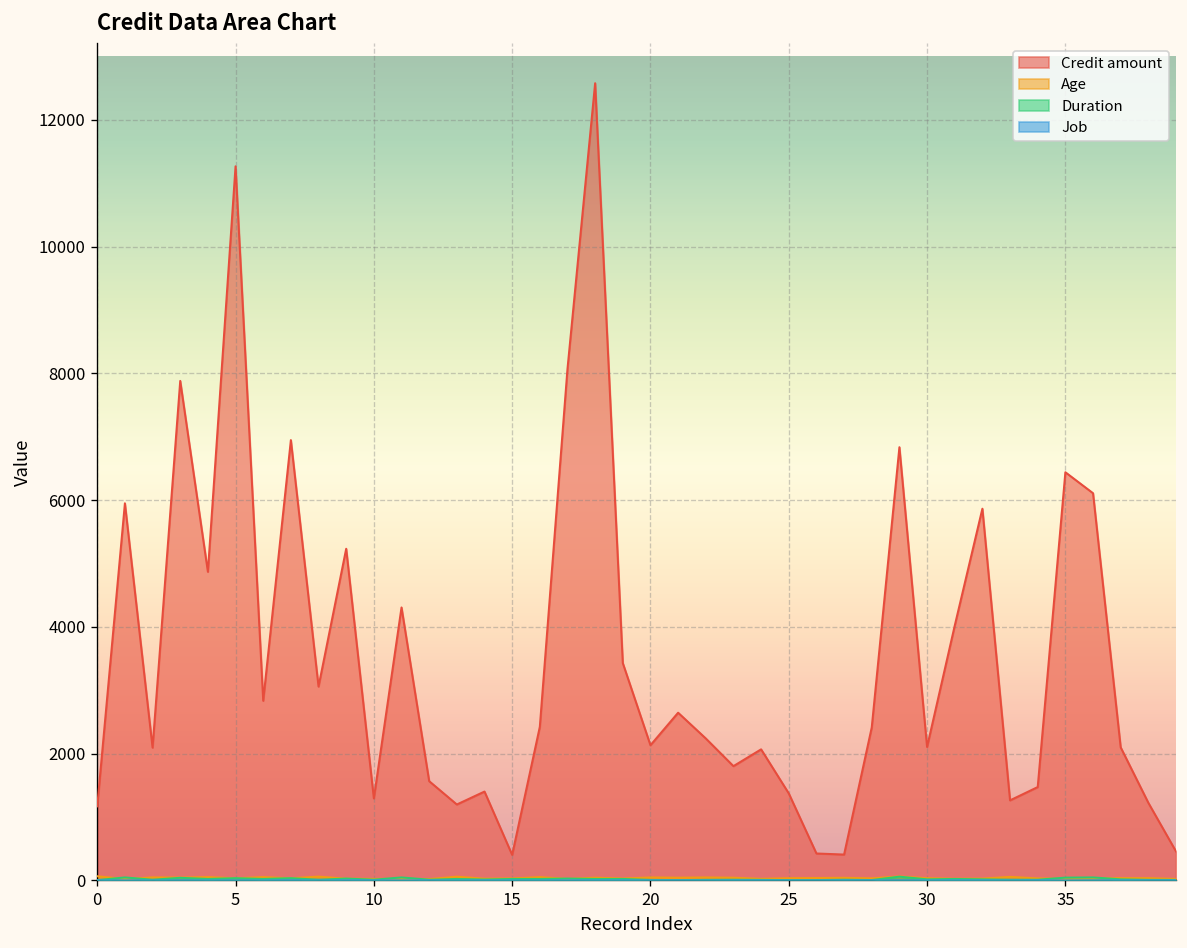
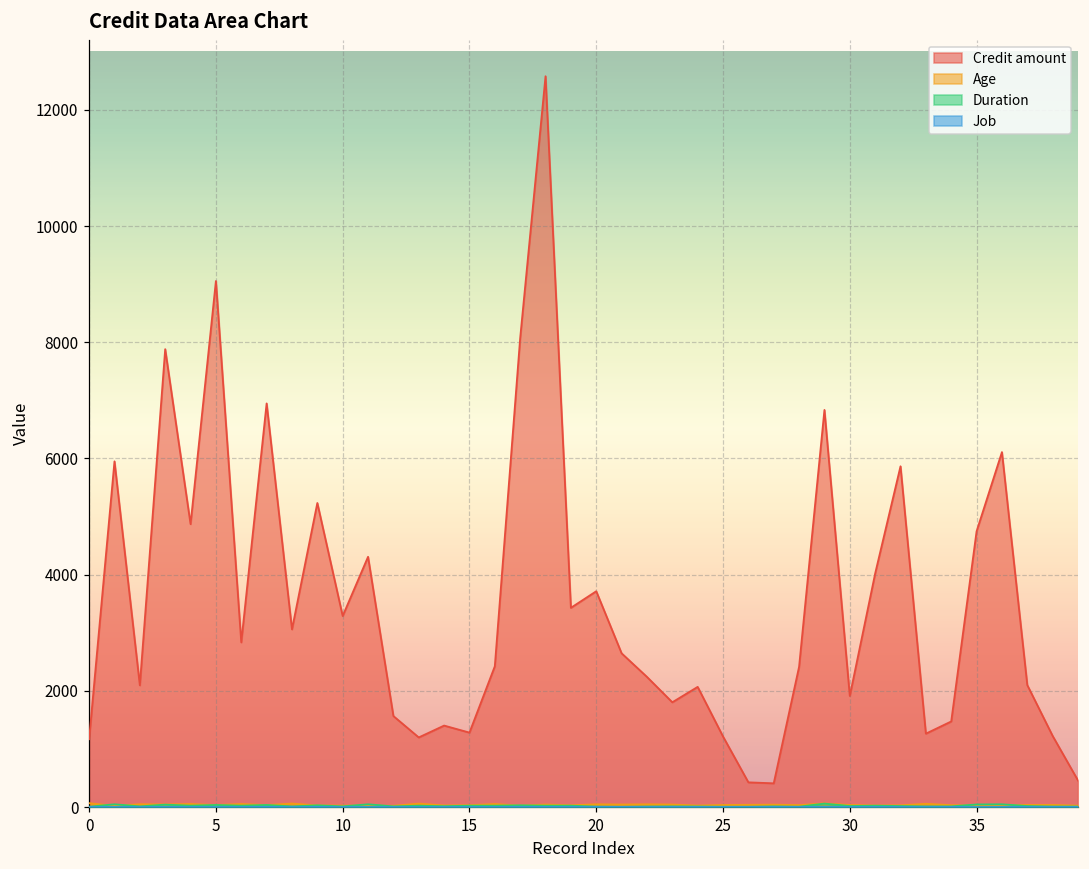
Credit amount, 5: 11300 -> 9100
Credit amount, 10: 1300 -> 3300
Credit amount, 15: 400 -> 1300
Credit amount, 20: 2100 -> 3700
Credit amount, 25: 1400 -> 1200
Credit amount, 30: 2100 -> 1900
Credit amount, 35: 6400 -> 4700
